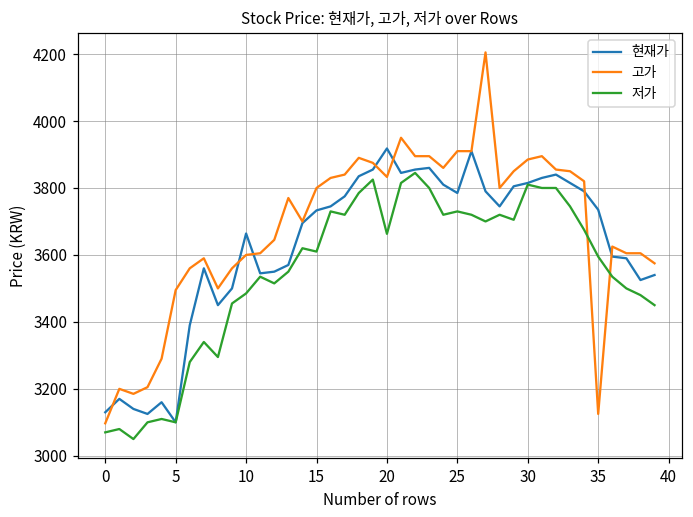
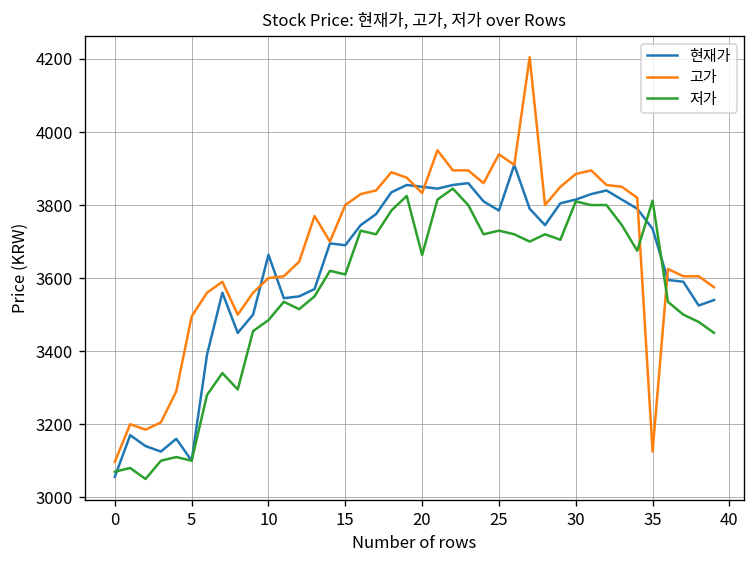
현재가, 0: 3130 -> 3060
현재가, 15: 3730 -> 3690
현재가, 20: 3920 -> 3850
고가, 25: 3910 -> 3940
저가, 35: 3600 -> 3810
